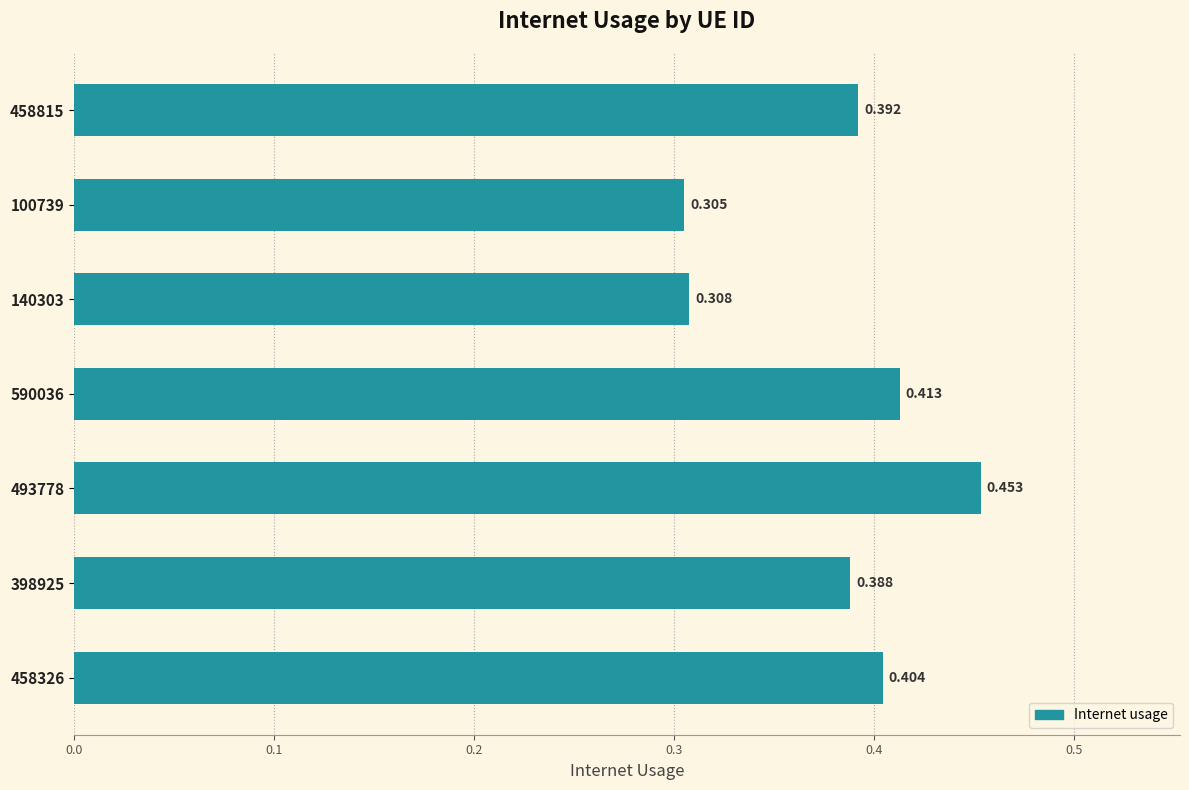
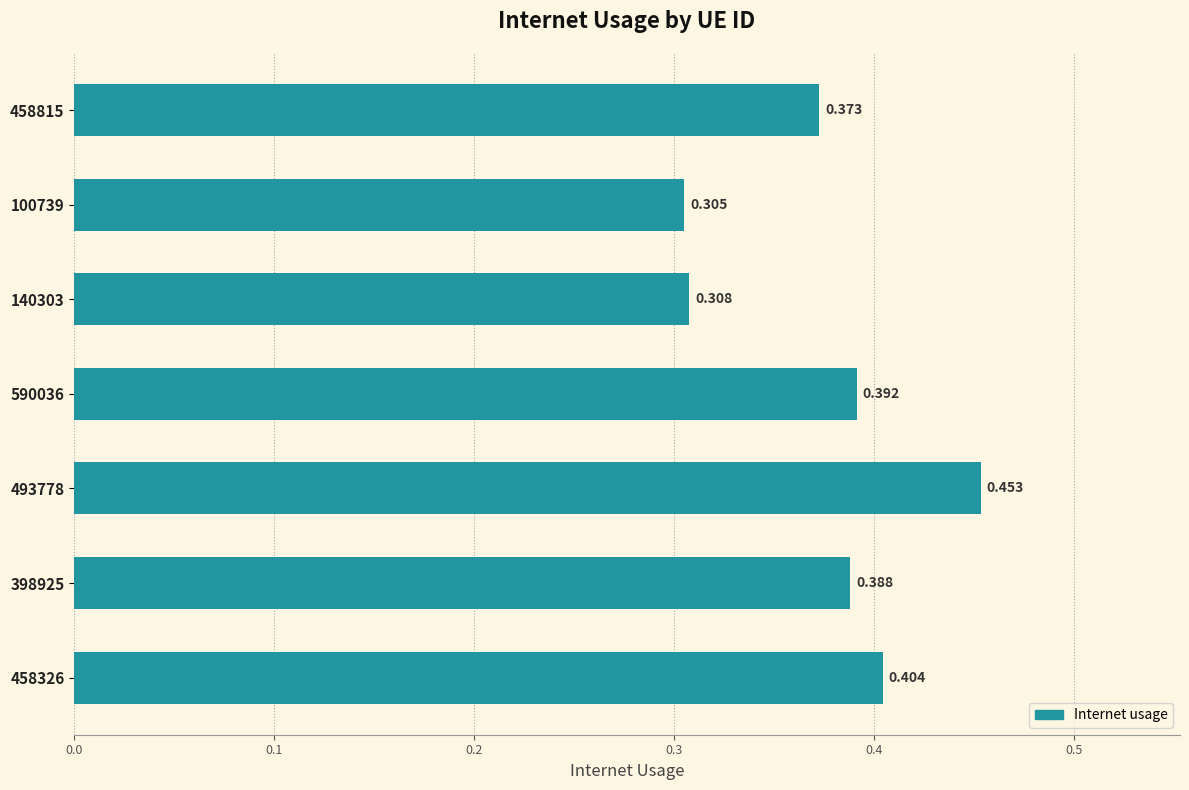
458815: 0.392 -> 0.373
590036: 0.413 -> 0.392
